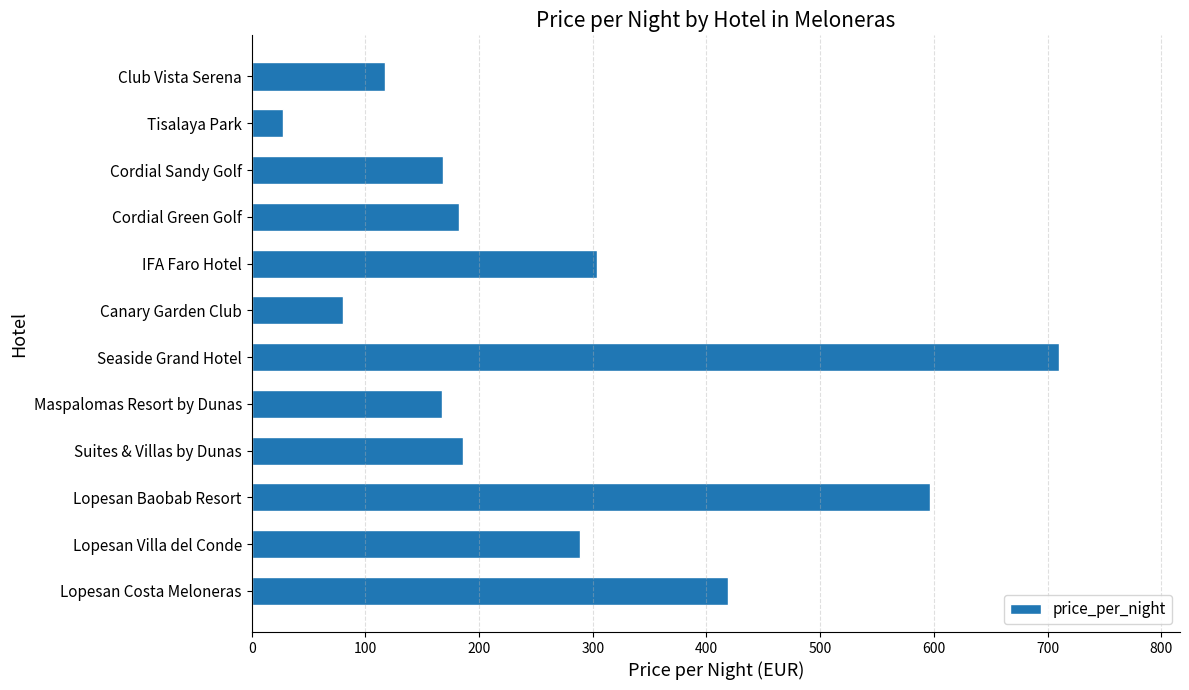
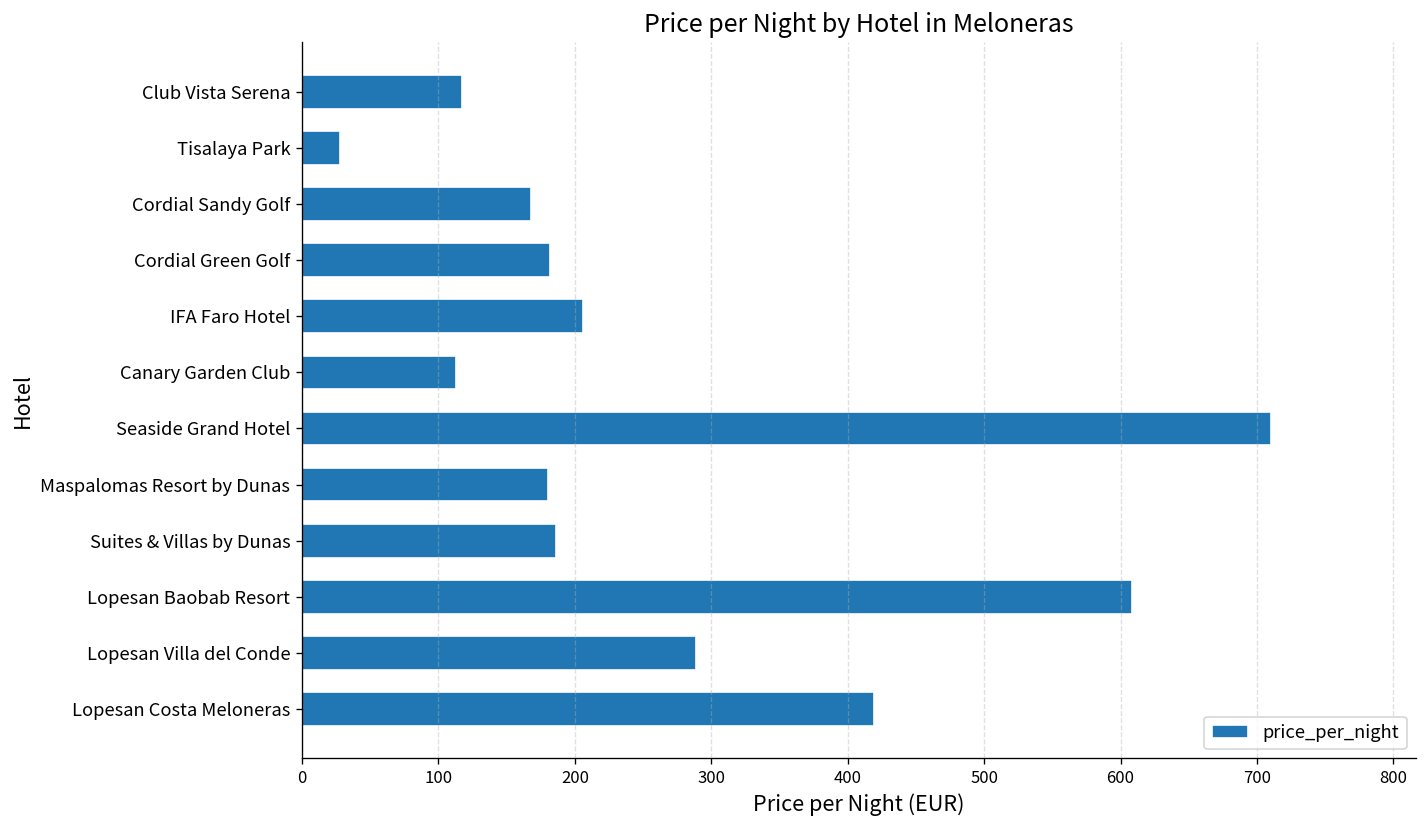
IFA Faro Hotel: 304 -> 206
Canary Garden Club: 80 -> 113
Maspalomas Resort by Dunas: 167 -> 180
Lopesan Baobab Resort: 597 -> 608
